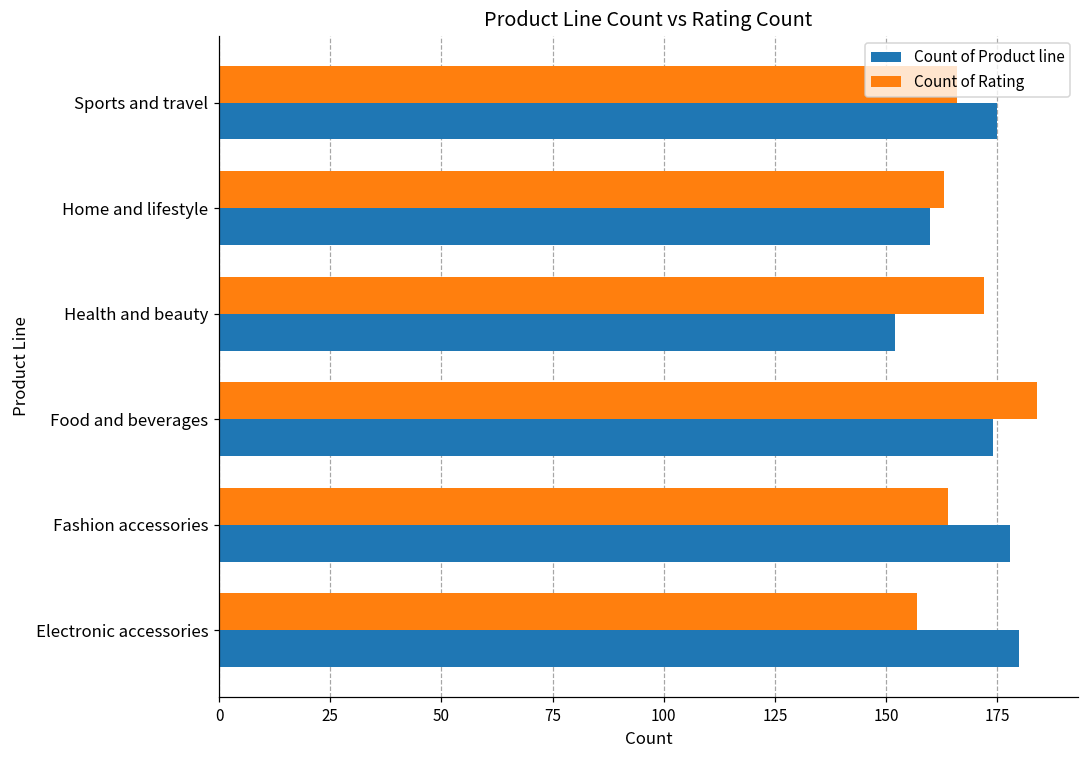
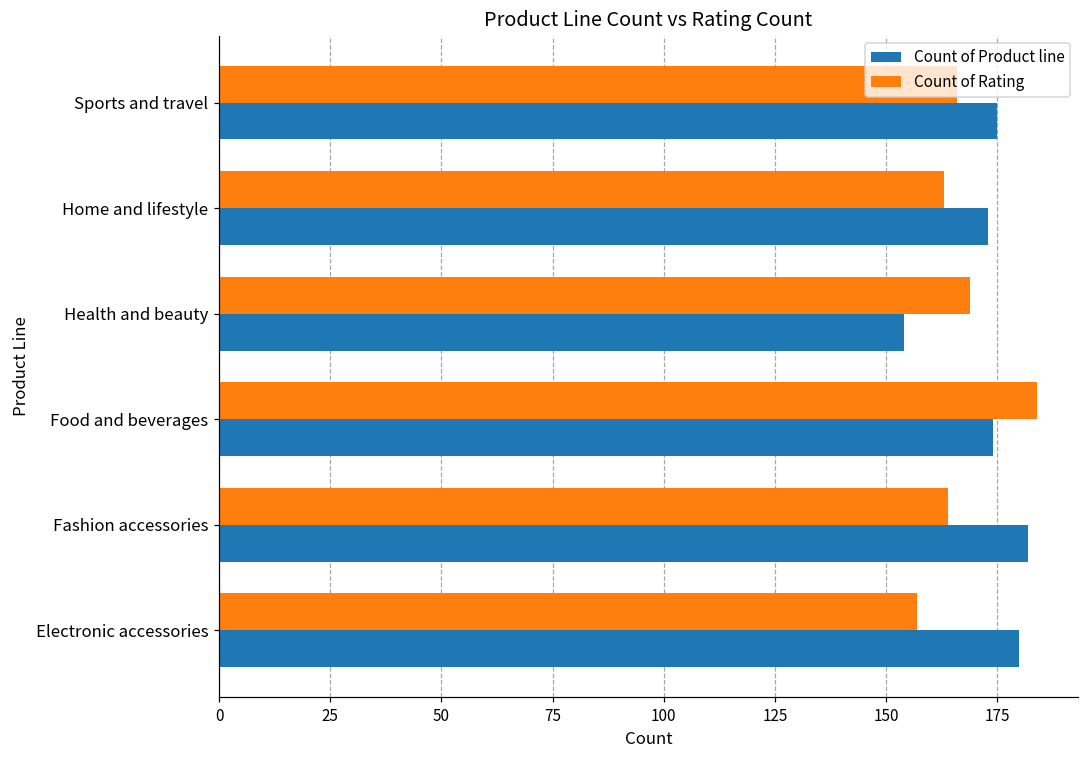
Count of Product line, Home and lifestyle: 160 -> 173
Count of Rating, Health and beauty: 172 -> 169
Count of Product line, Health and beauty: 152 -> 154
Count of Product line, Fashion accessories: 178 -> 182
